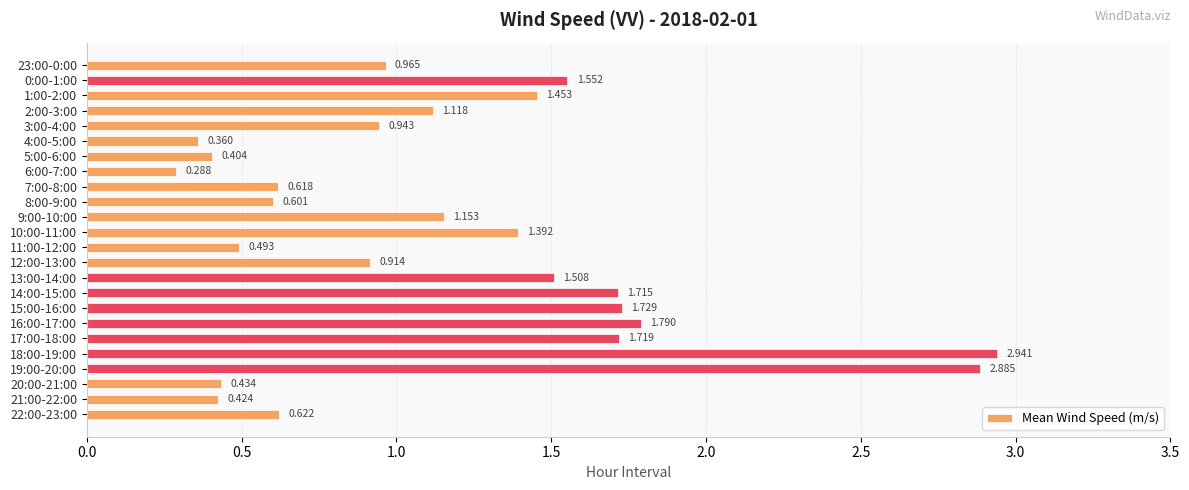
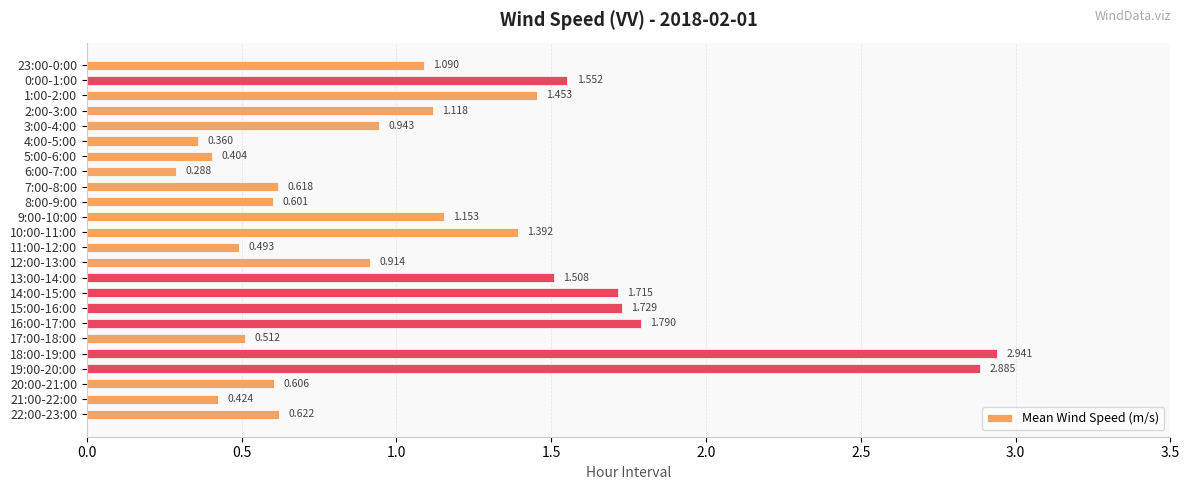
23:00-0:00: 0.965 -> 1.090
17:00-18:00: 1.719 -> 0.512
20:00-21:00: 0.434 -> 0.606
